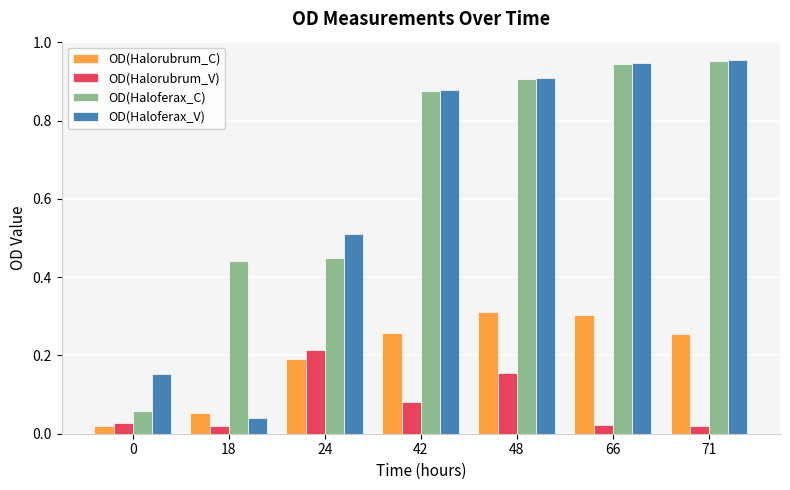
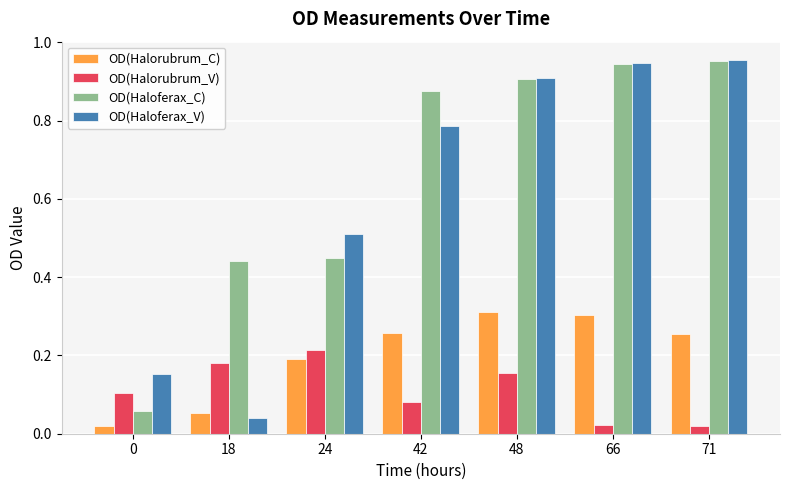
OD(Halorubrum_V), 0: 0.03 -> 0.10
OD(Halorubrum_V), 18: 0.02 -> 0.18
OD(Haloferax_V), 42: 0.88 -> 0.79
